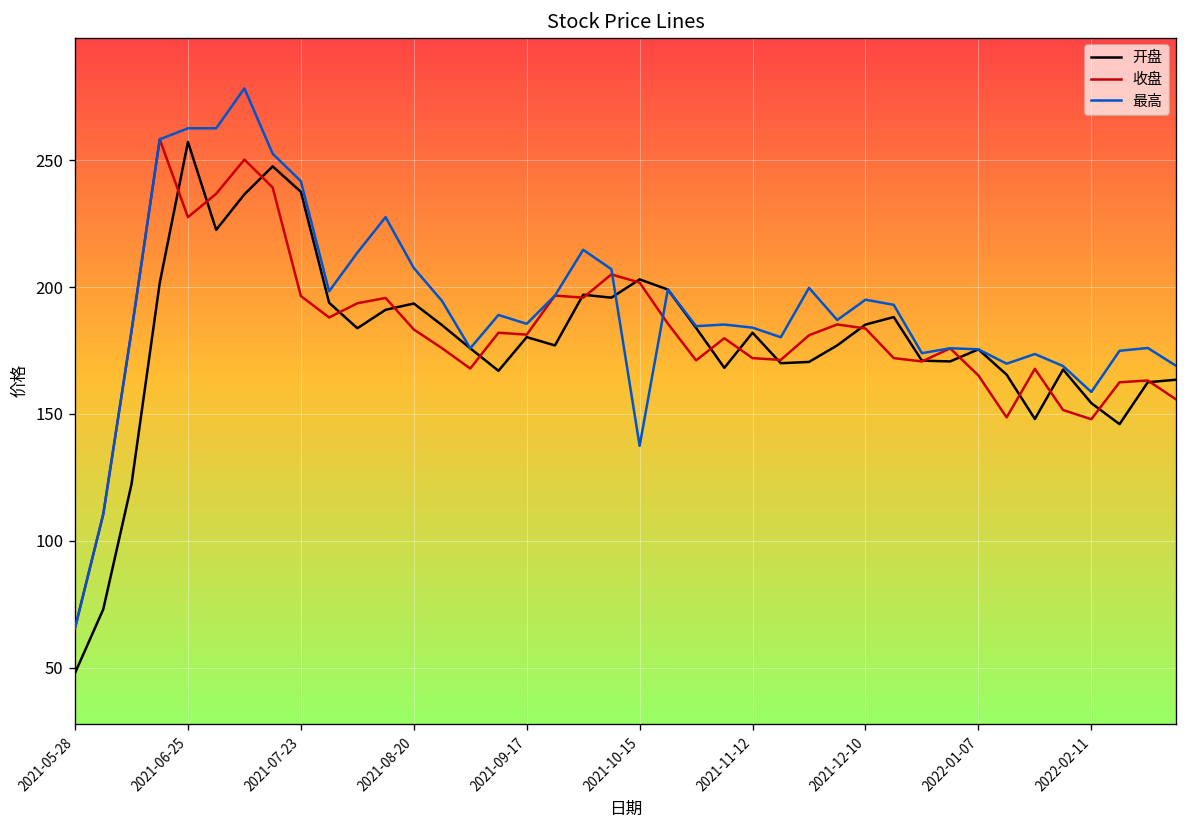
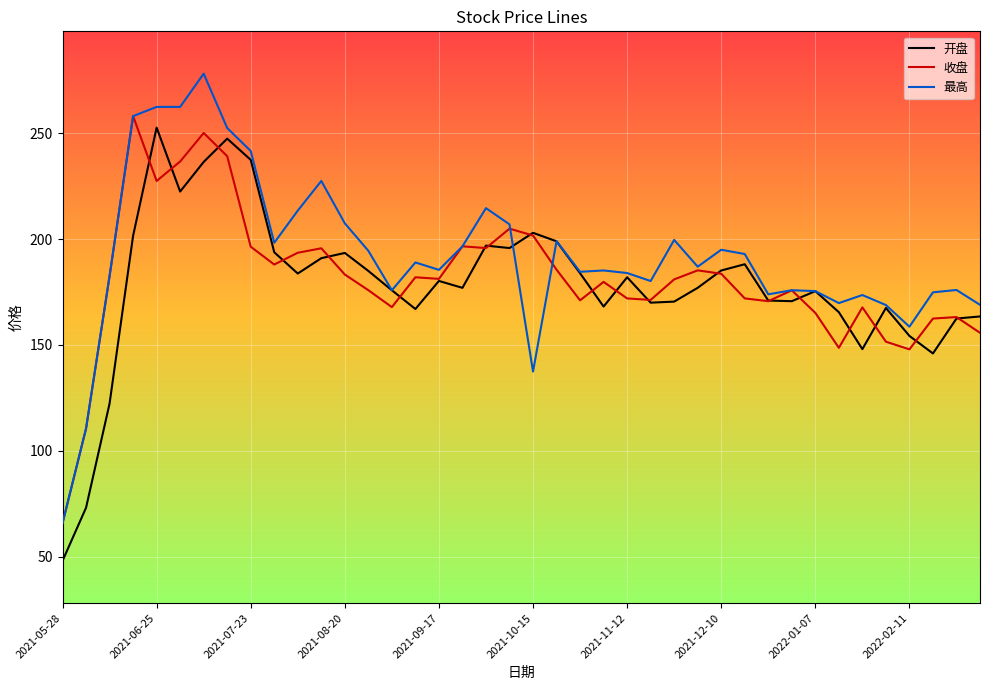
开盘, 2021-06-25: 257 -> 253
